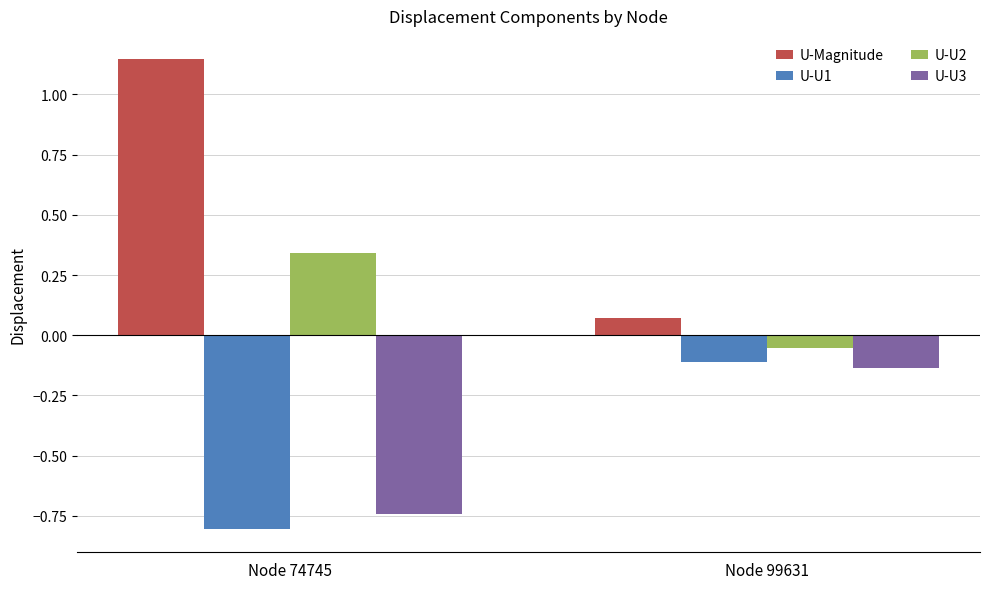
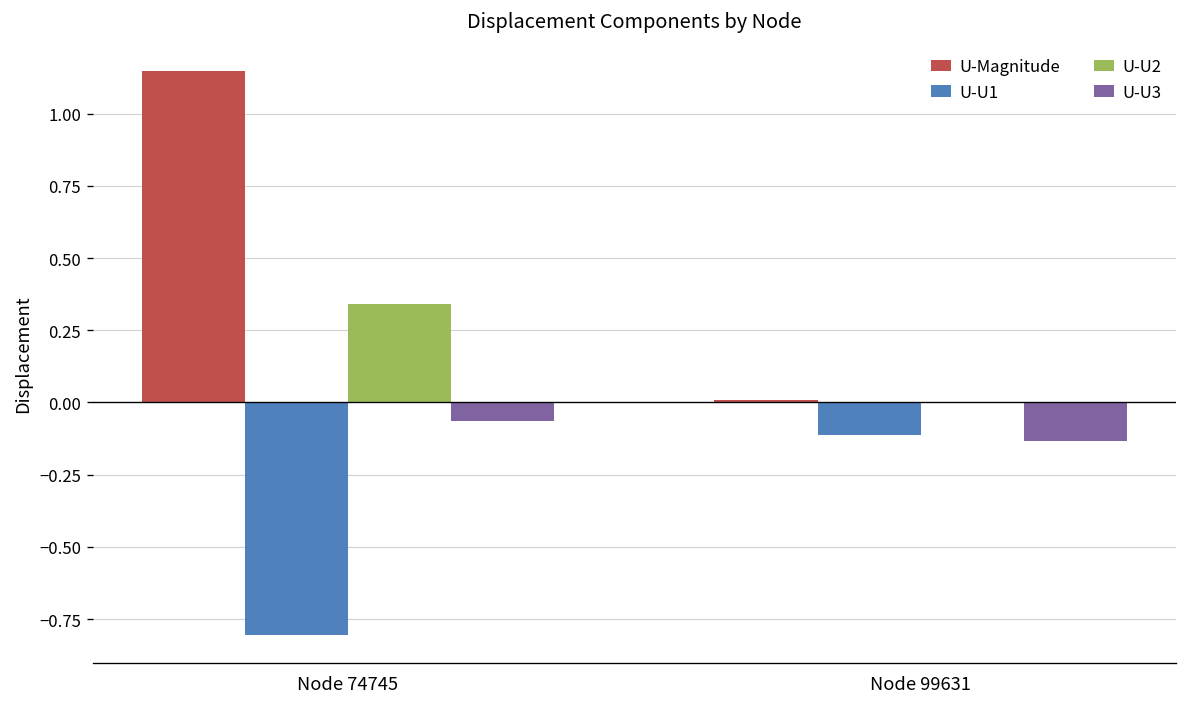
U-U3, Node 74745: -0.74 -> -0.06
U-Magnitude, Node 99631: 0.07 -> 0.01
U-U2, Node 99631: -0.05 -> 0.00
